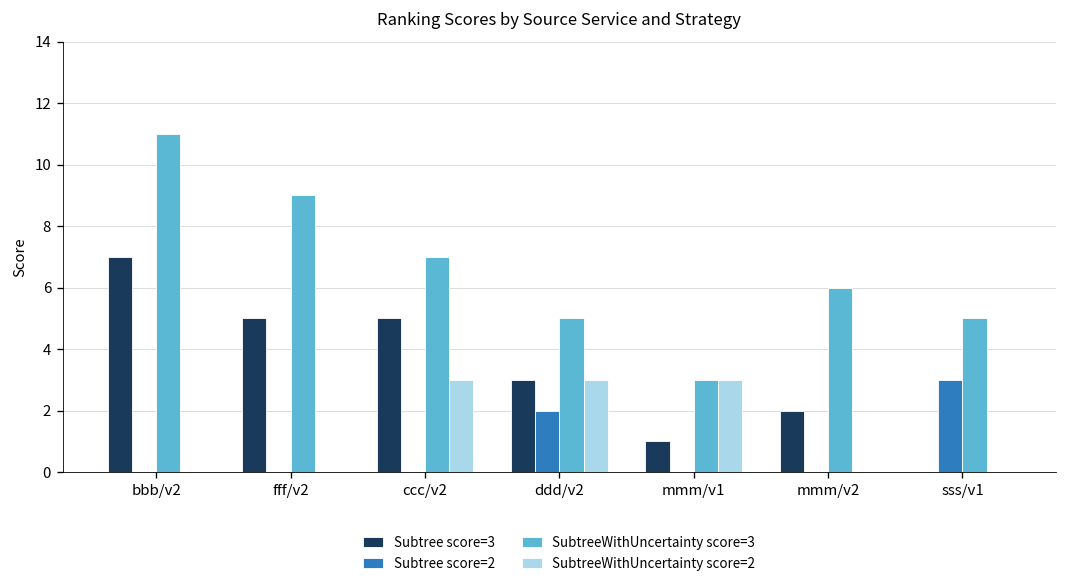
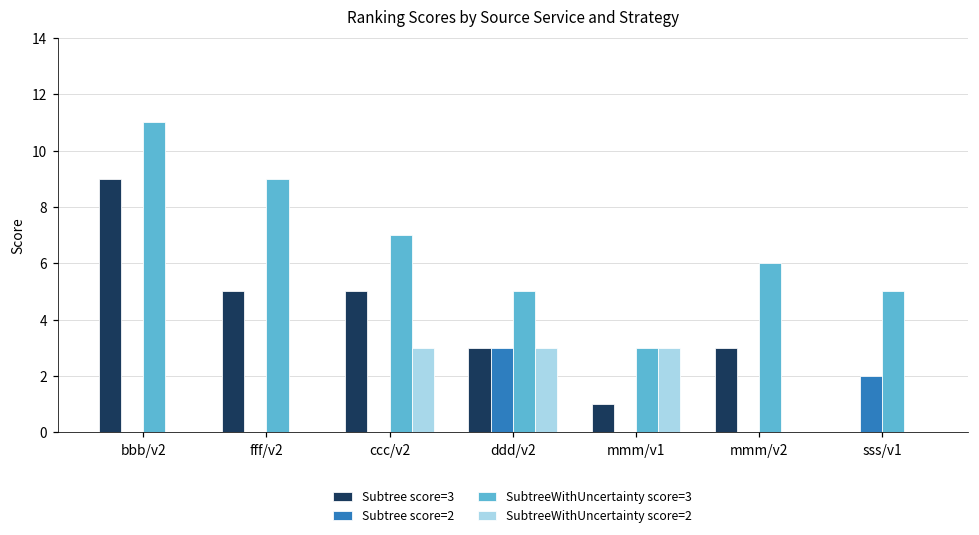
Subtree score=3, bbb/v2: 7 -> 9
Subtree score=2, ddd/v2: 2 -> 3
Subtree score=3, mmm/v2: 2 -> 3
Subtree score=2, sss/v1: 3 -> 2
